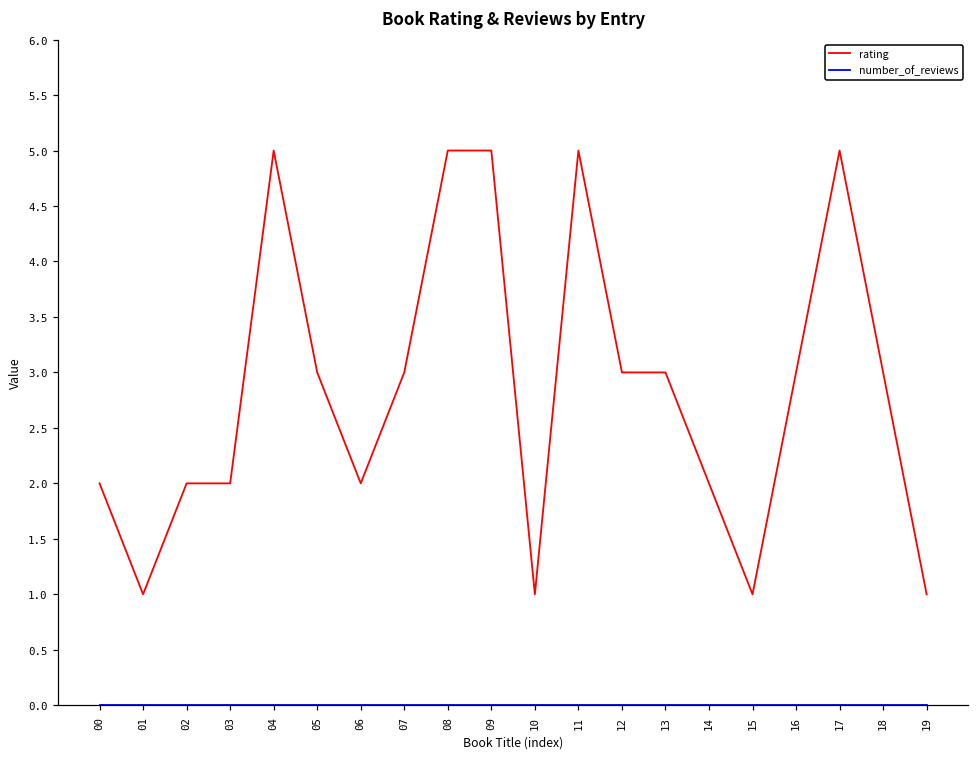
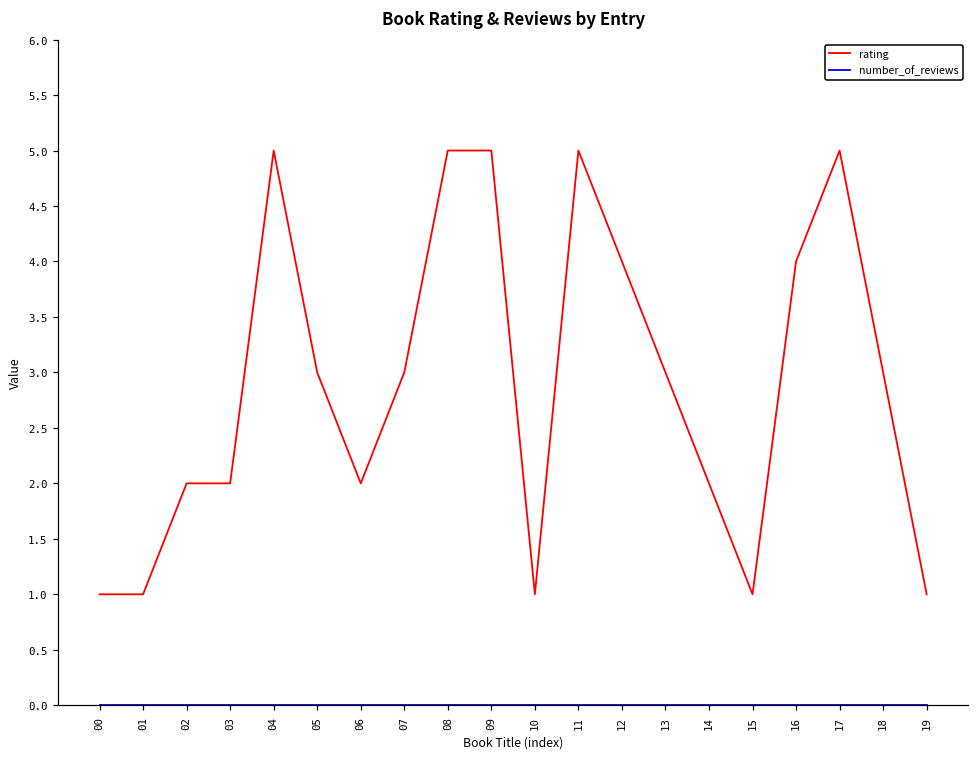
rating, 00: 2 -> 1
rating, 12: 3 -> 4
rating, 16: 3 -> 4
